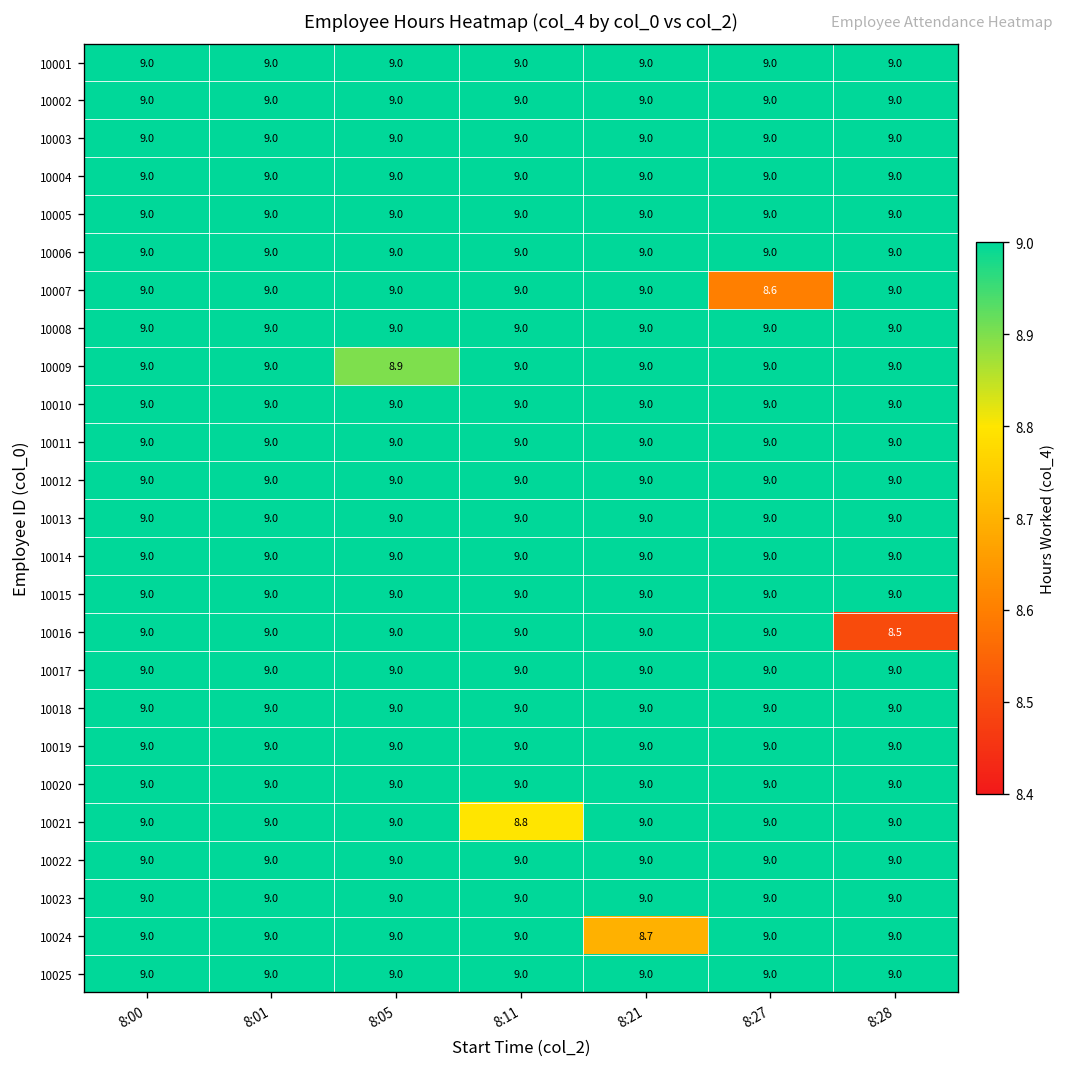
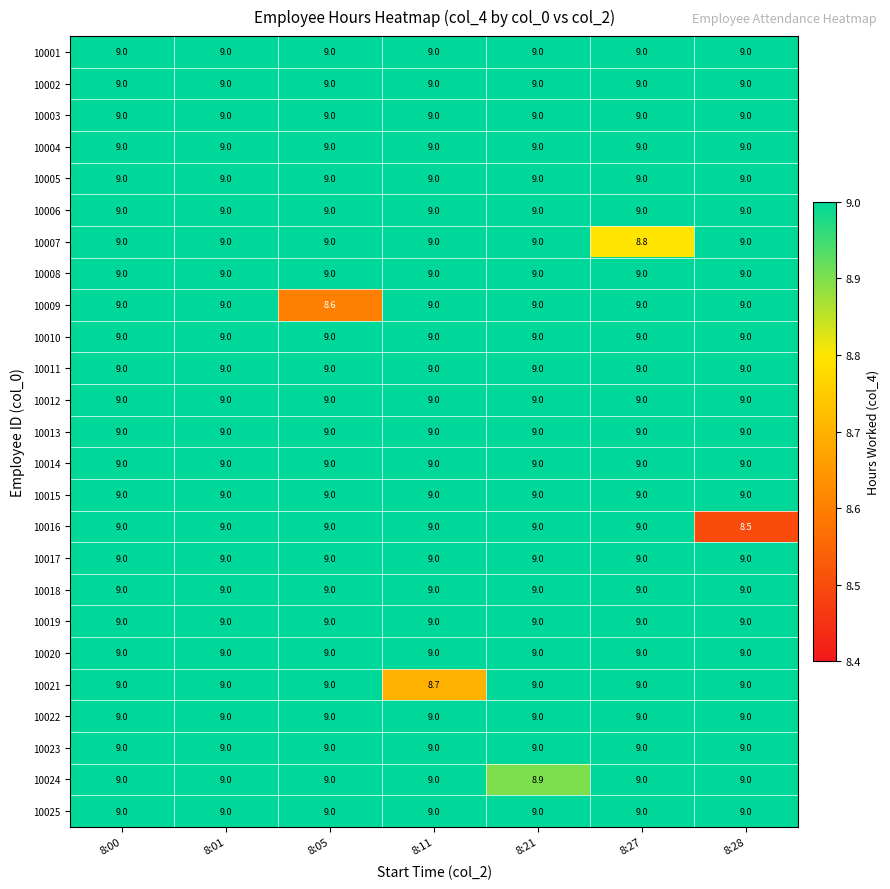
10007, 8:27: 8.6 -> 8.8
10009, 8:05: 8.9 -> 8.6
10021, 8:11: 8.8 -> 8.7
10024, 8:21: 8.7 -> 8.9
